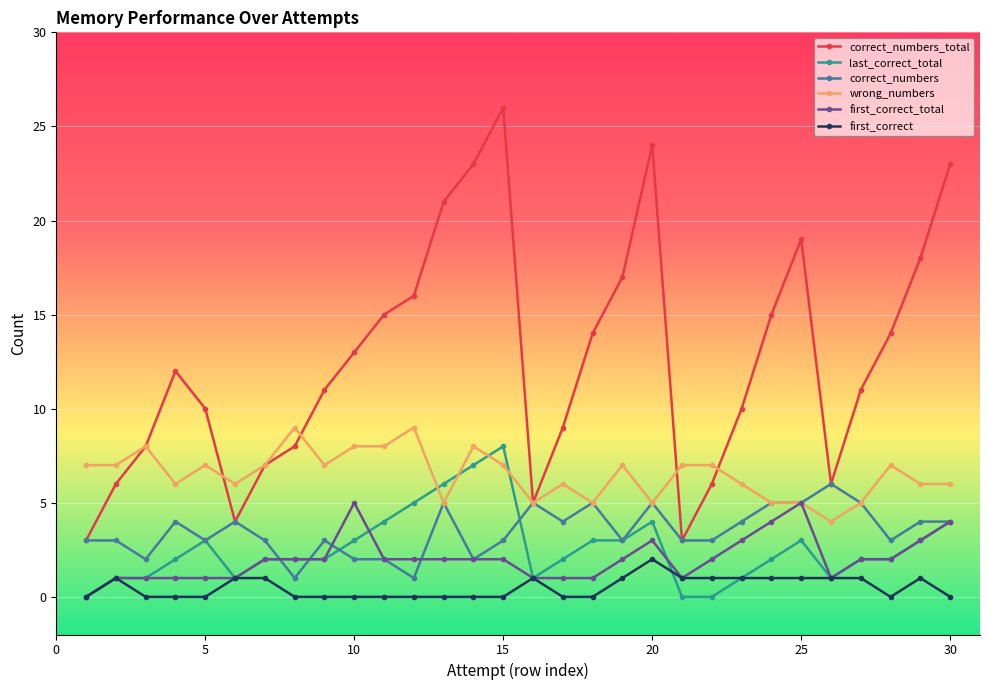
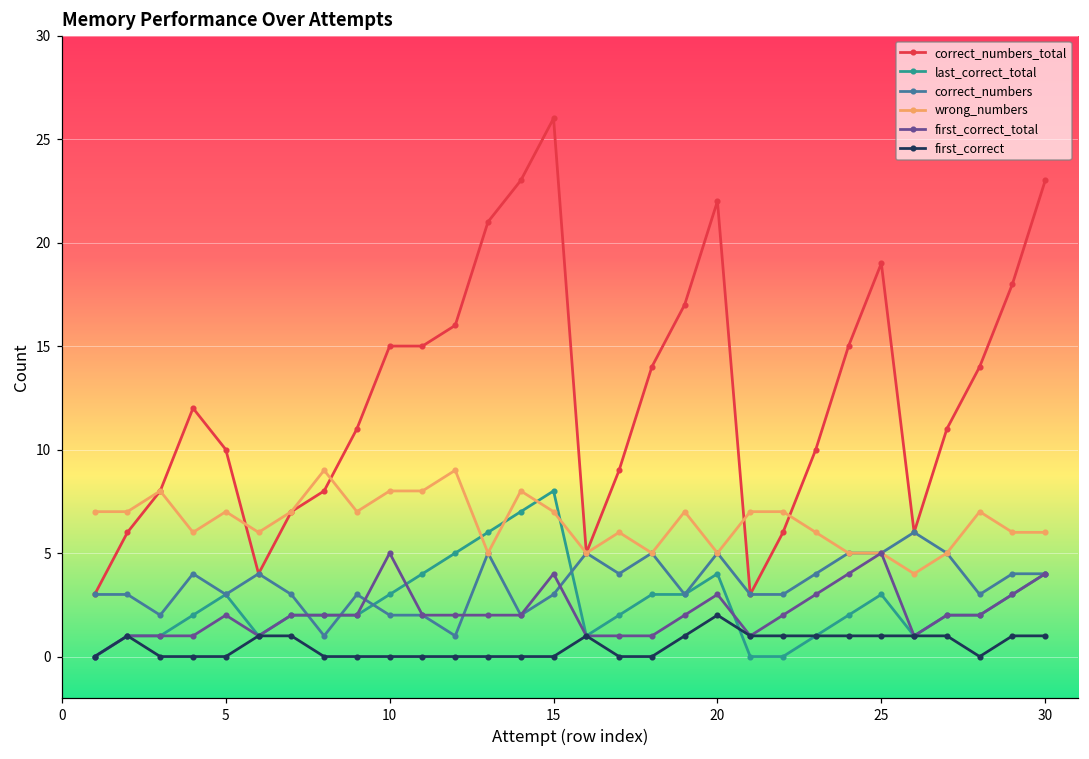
first_correct_total, 5: 1 -> 2
correct_numbers_total, 10: 13 -> 15
first_correct_total, 15: 2 -> 4
correct_numbers_total, 20: 24 -> 22
first_correct, 30: 0 -> 1
